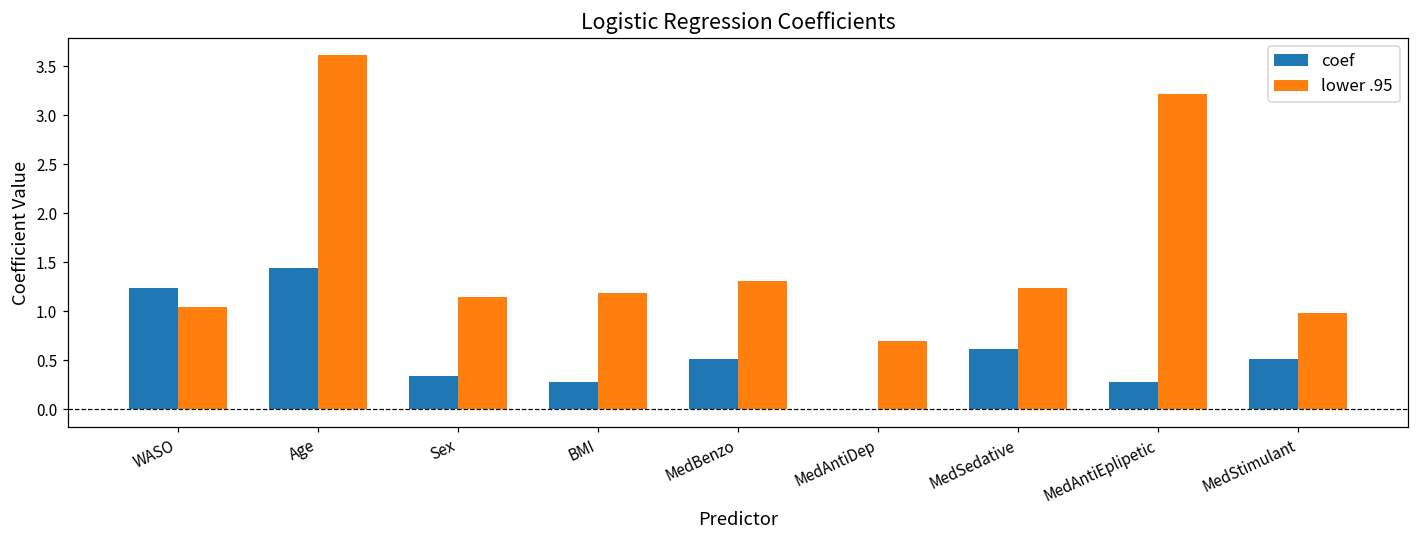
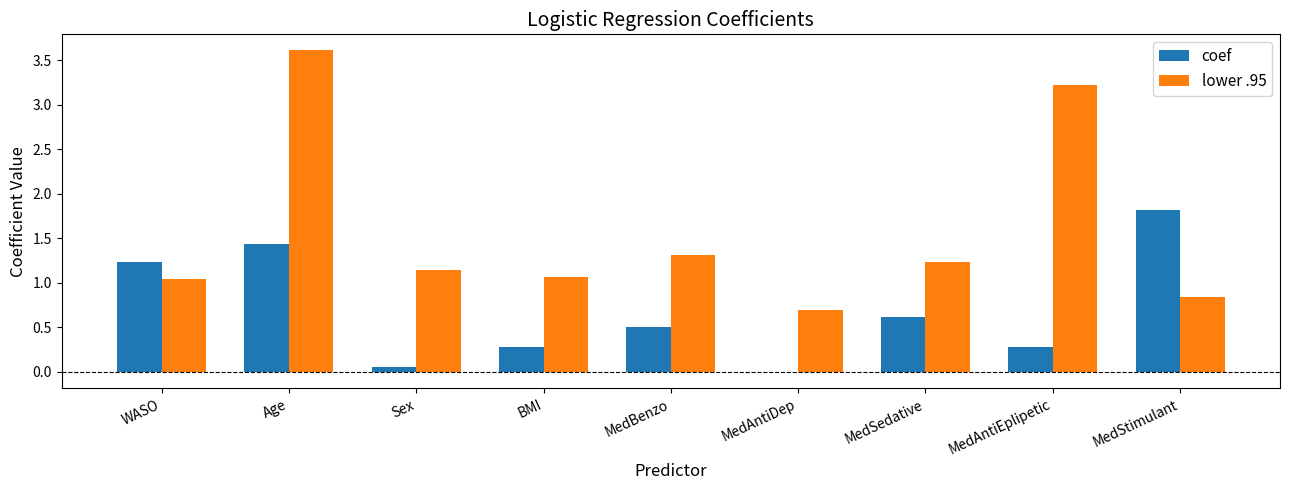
coef, Sex: 0.3 -> 0.1
lower .95, BMI: 1.2 -> 1.1
coef, MedStimulant: 0.5 -> 1.8
lower .95, MedStimulant: 1.0 -> 0.8
